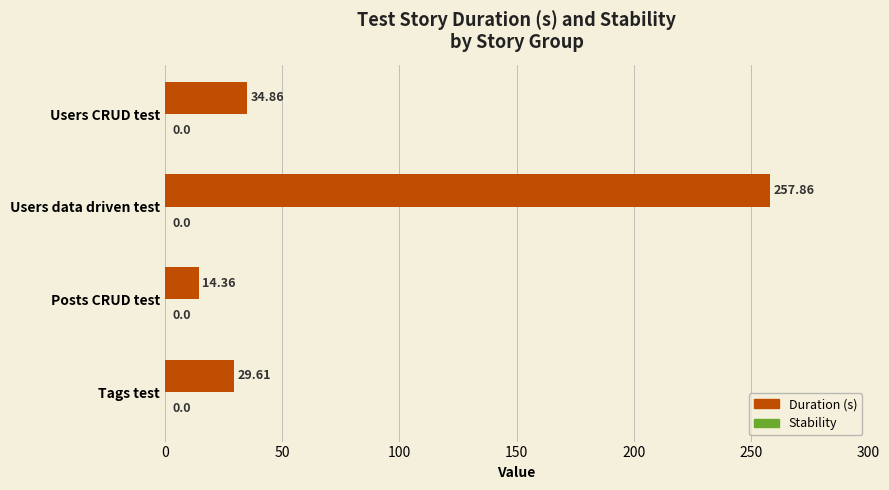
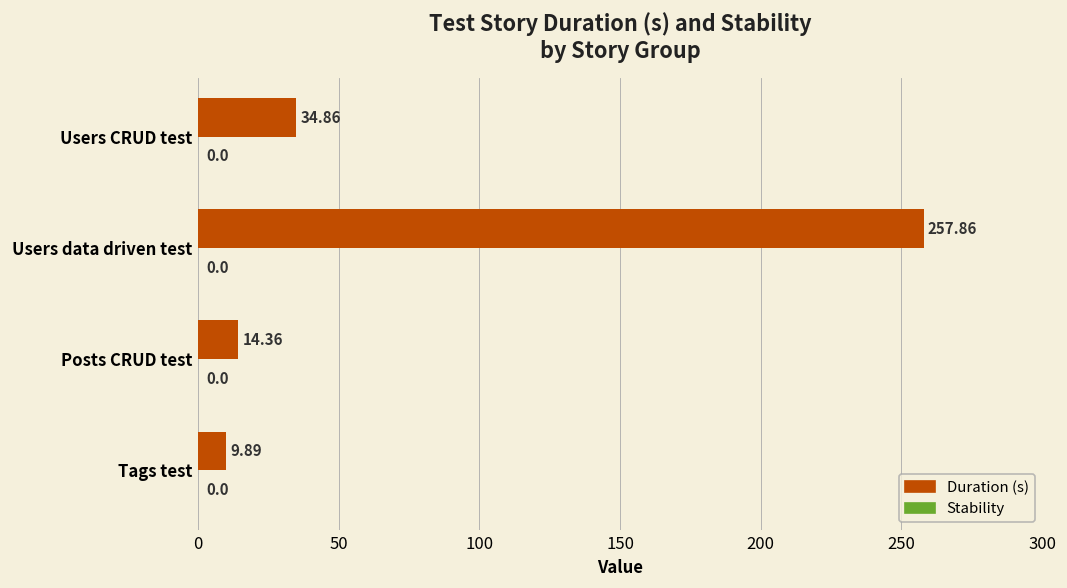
Duration (s), Tags test: 29.61 -> 9.89
